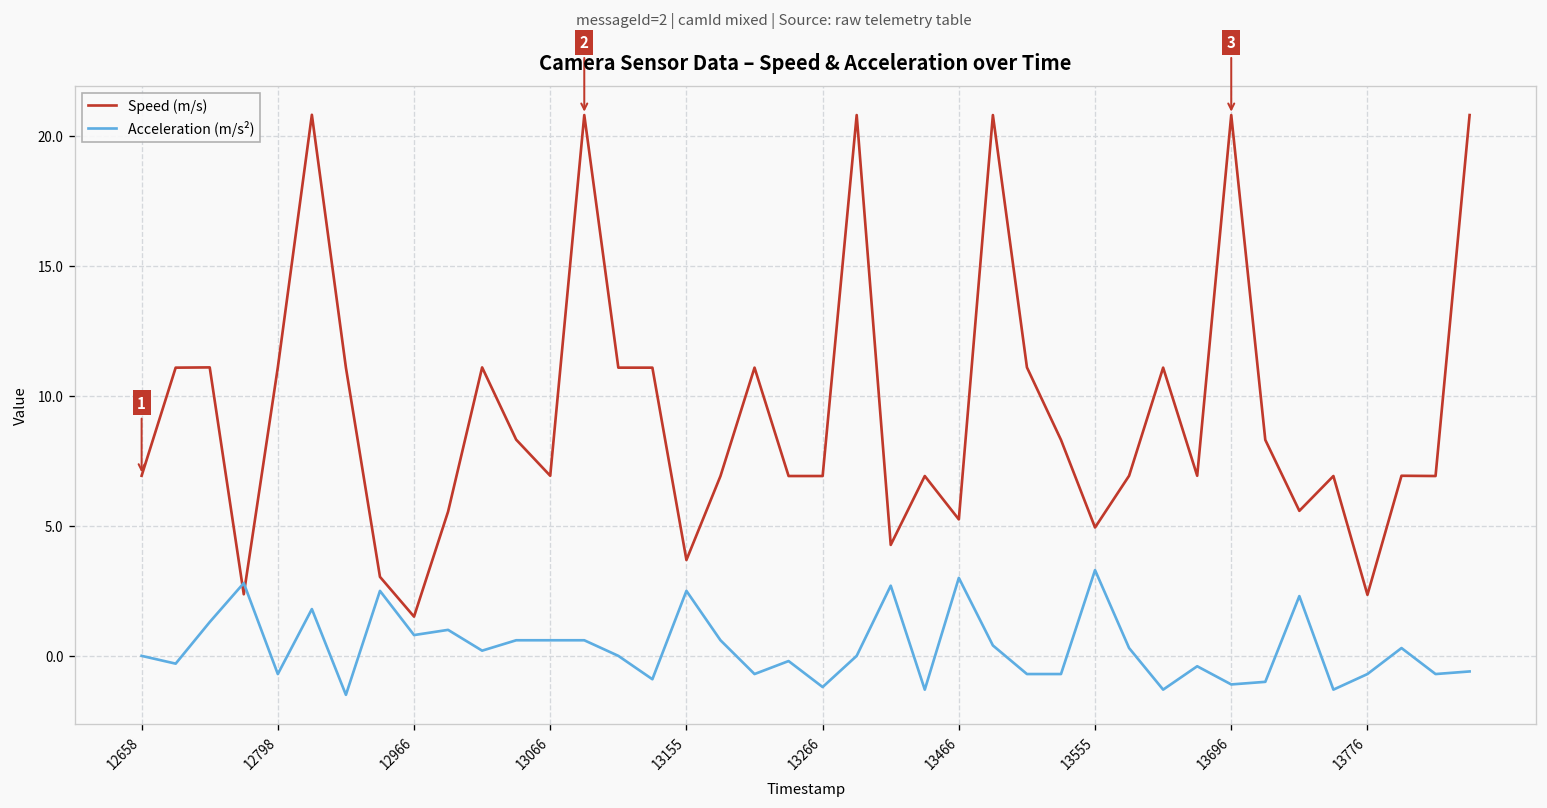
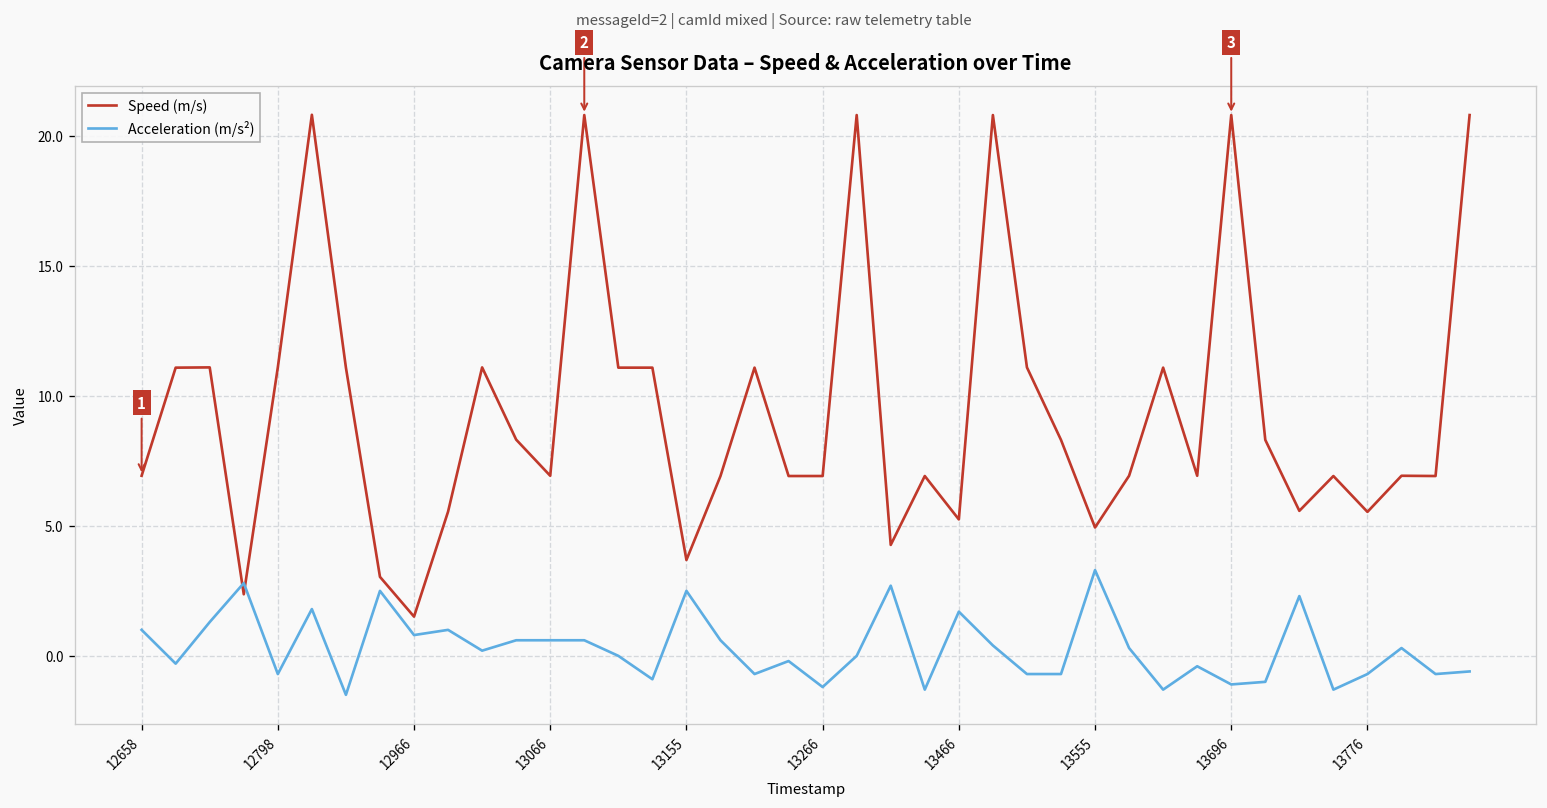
Acceleration (m/s²), 12658: 0 -> 1
Acceleration (m/s²), 13466: 3.0 -> 1.7
Speed (m/s), 13776: 2.4 -> 5.5
